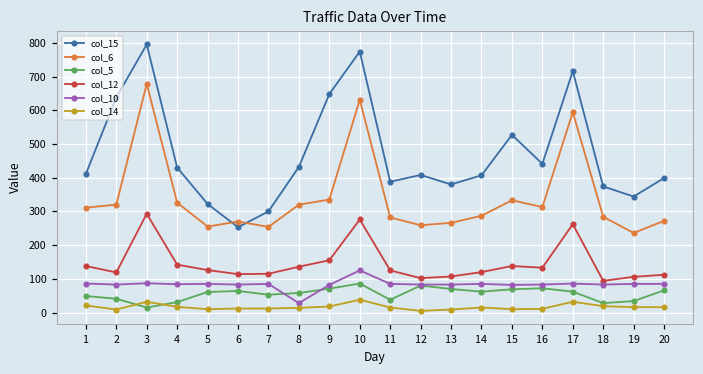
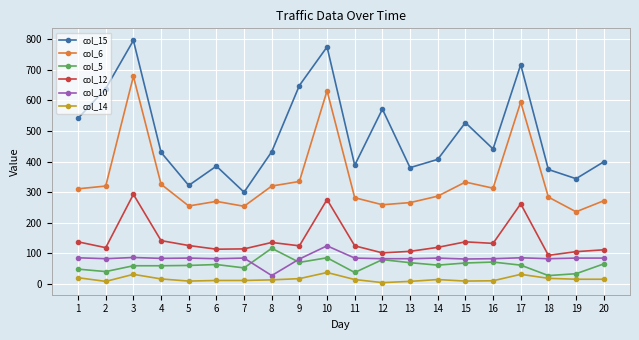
col_15, 1: 410 -> 540
col_5, 3: 20 -> 60
col_5, 4: 30 -> 60
col_15, 6: 250 -> 390
col_5, 8: 60 -> 120
col_12, 9: 160 -> 130
col_15, 12: 410 -> 570
